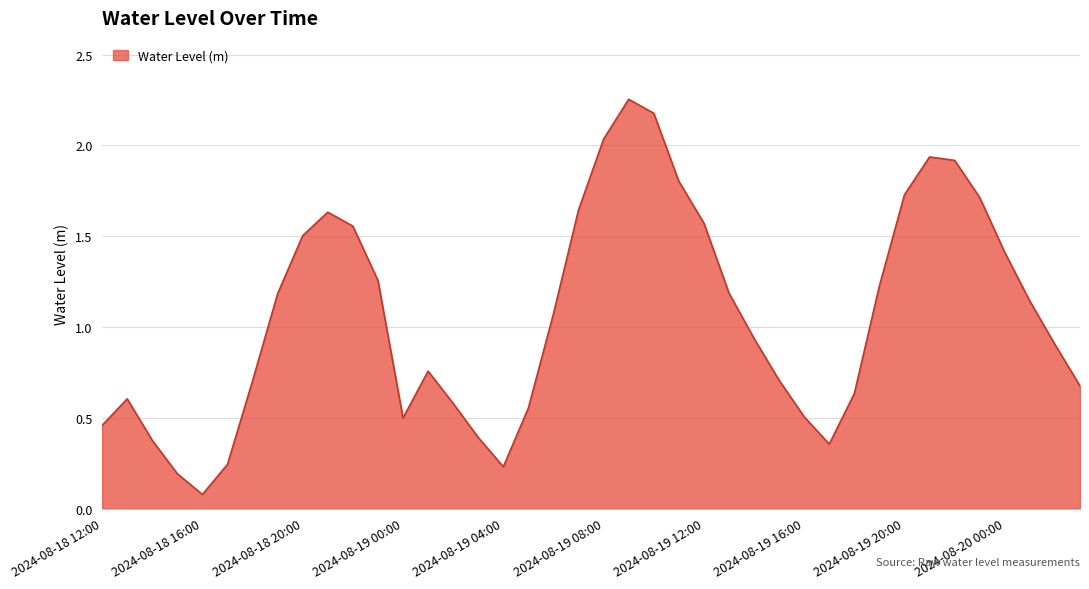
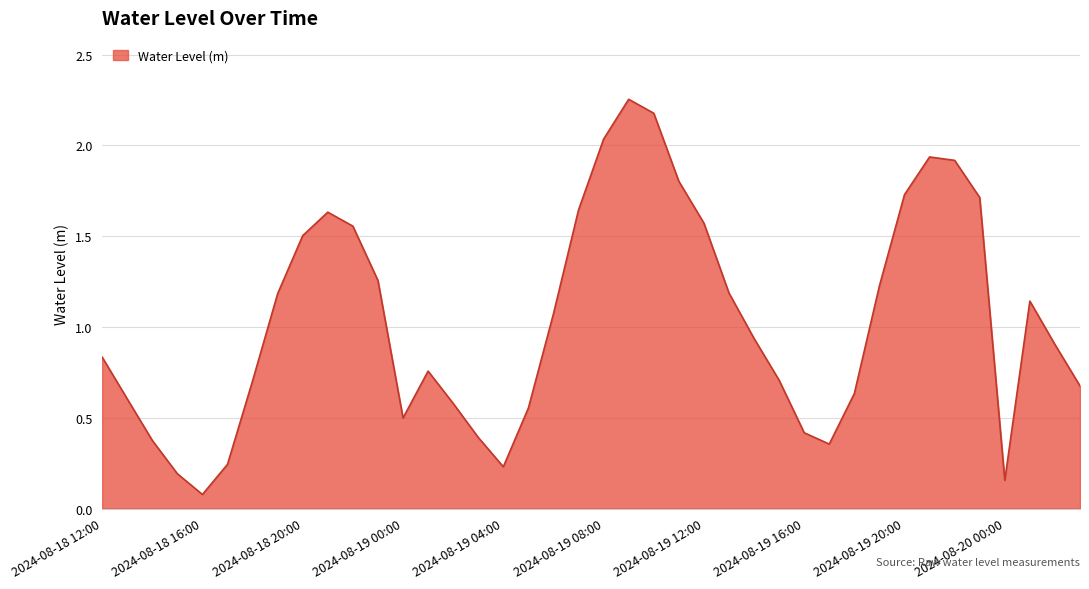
2024-08-18 12:00: 0.46 -> 0.83
2024-08-19 16:00: 0.51 -> 0.42
2024-08-20 00:00: 1.41 -> 0.16
